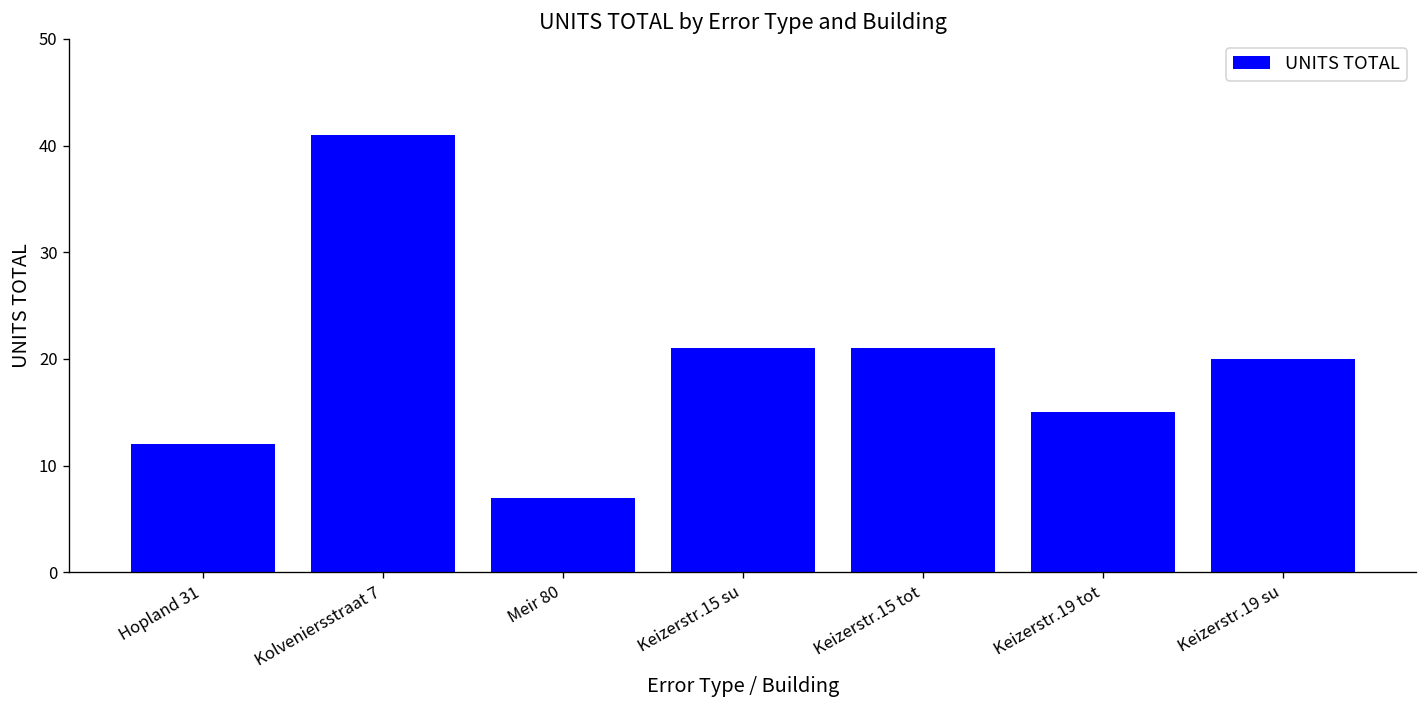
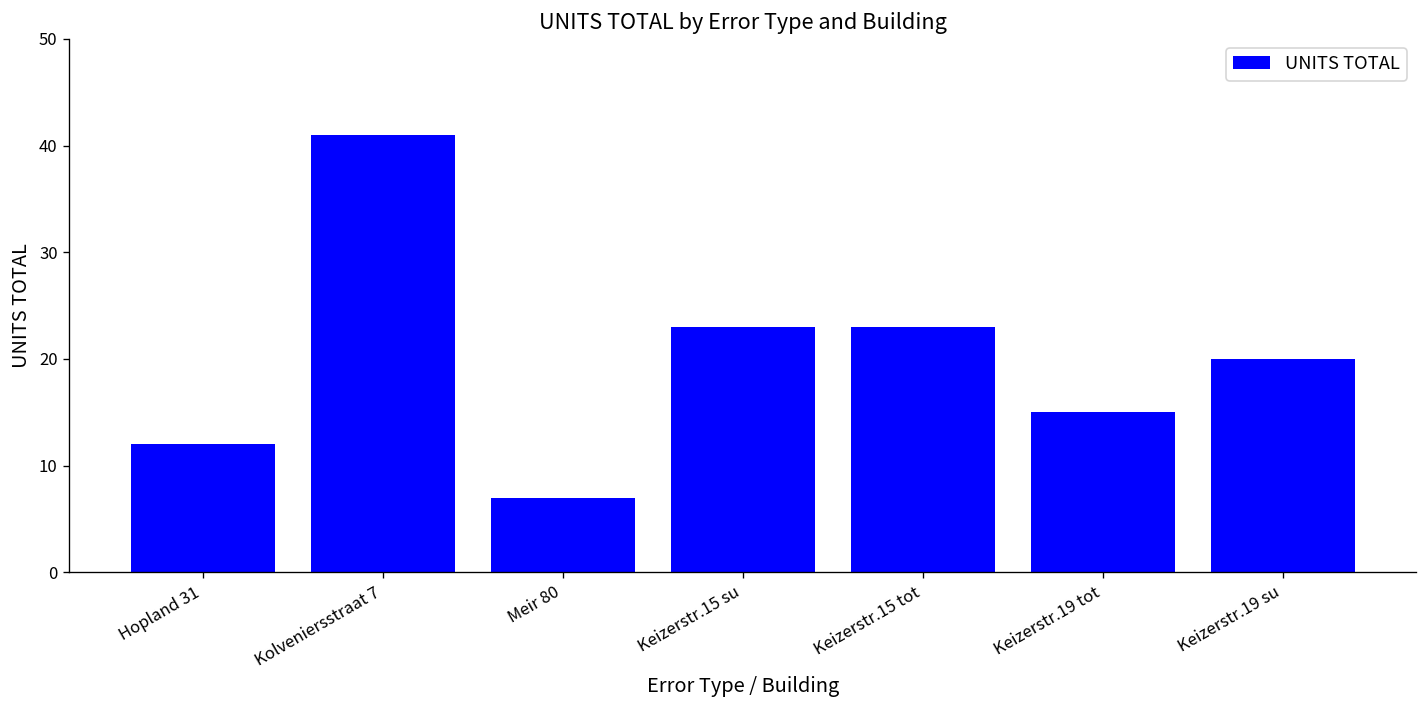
Keizerstr.15 su: 21 -> 23
Keizerstr.15 tot: 21 -> 23
